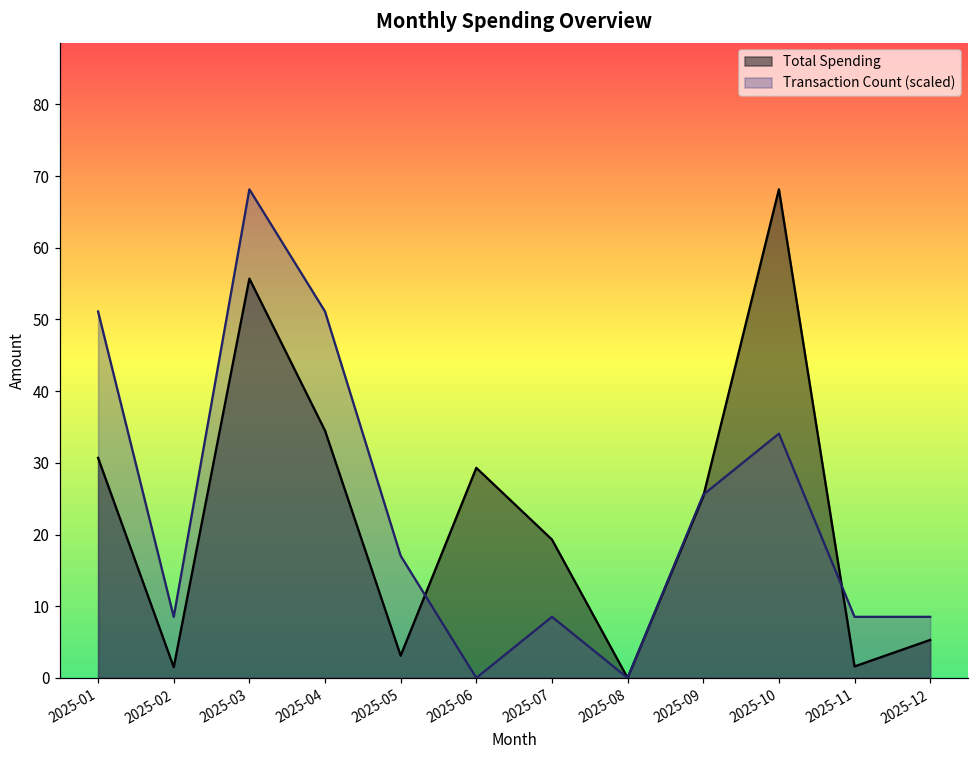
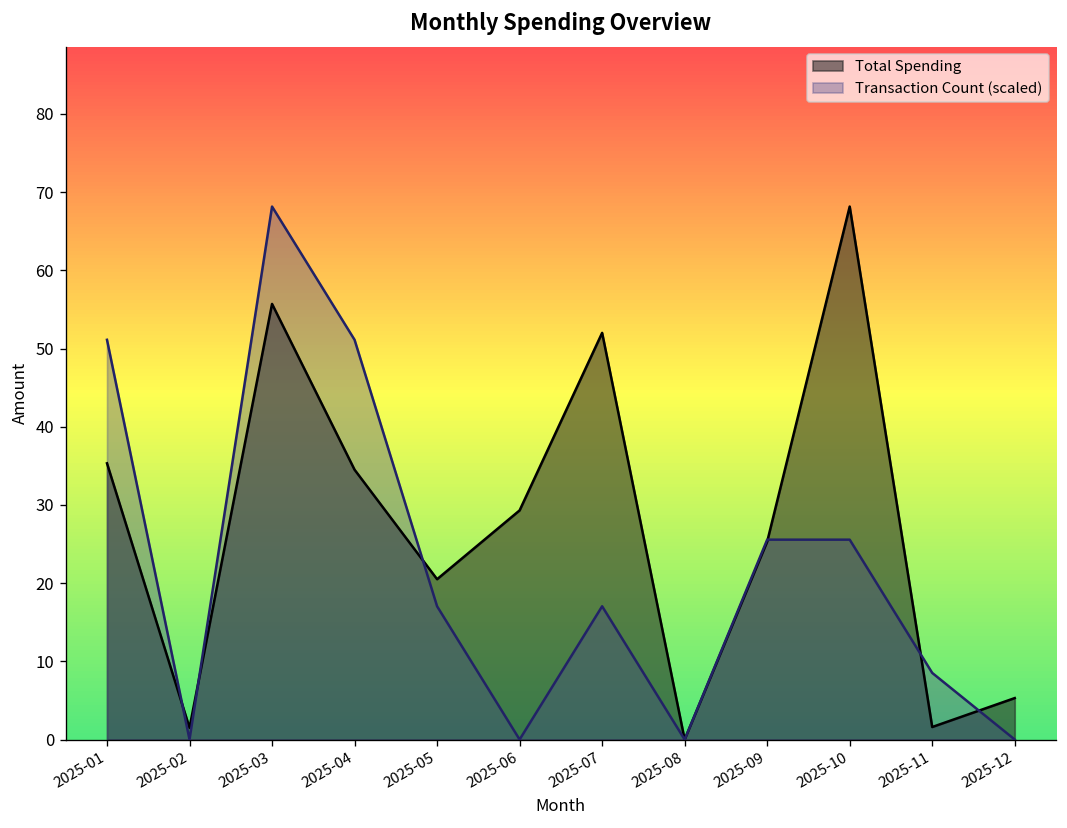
Total Spending, 2025-01: 31 -> 35
Transaction Count (scaled), 2025-02: 9 -> 0
Total Spending, 2025-05: 3 -> 21
Total Spending, 2025-07: 19 -> 52
Transaction Count (scaled), 2025-07: 9 -> 17
Transaction Count (scaled), 2025-10: 34 -> 26
Transaction Count (scaled), 2025-12: 9 -> 0
